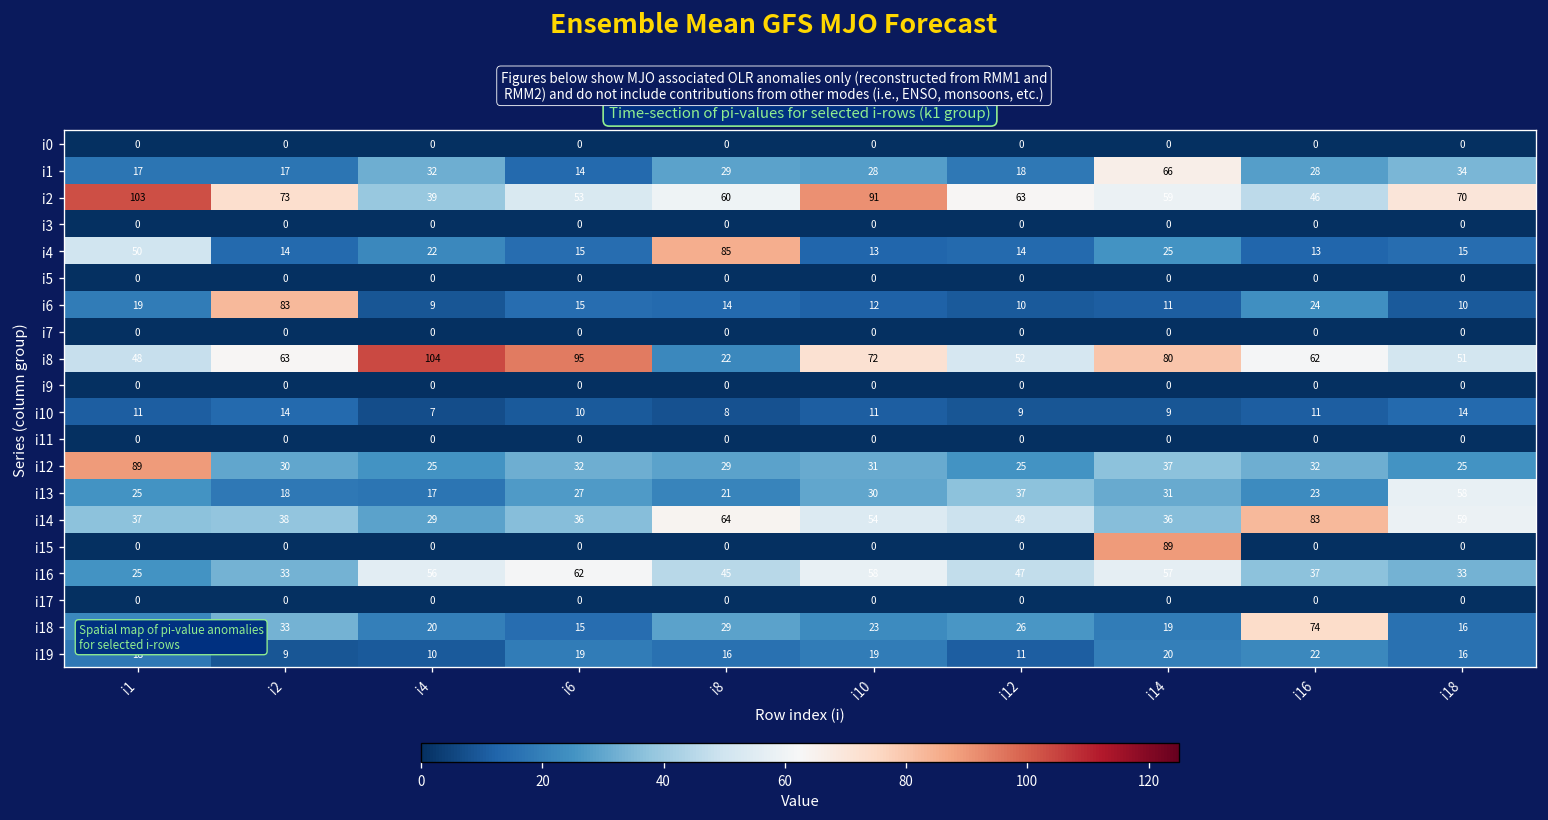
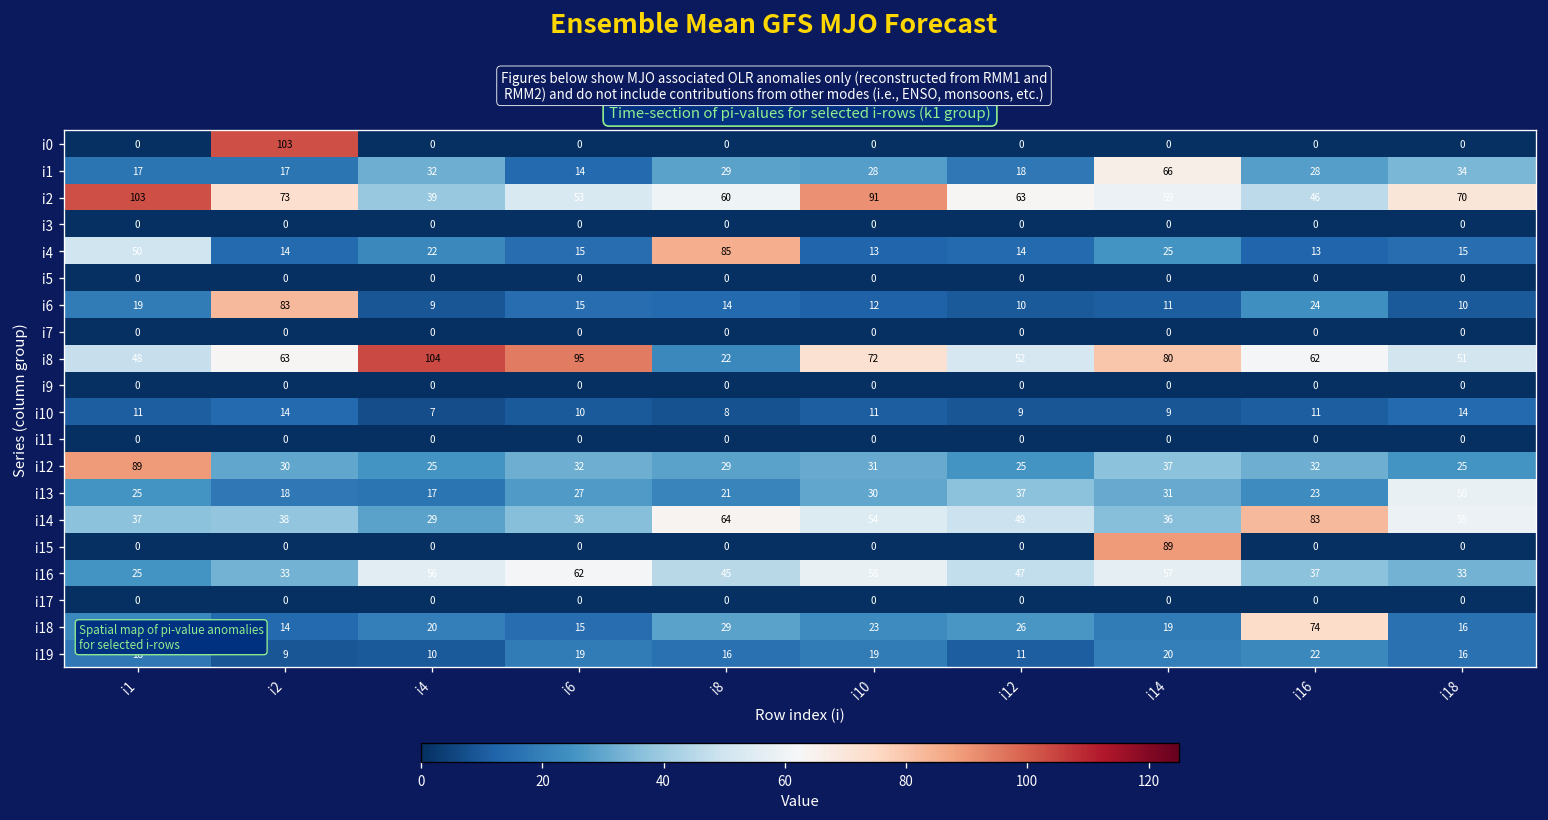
i0, i2: 0 -> 103
i18, i2: 33 -> 14
